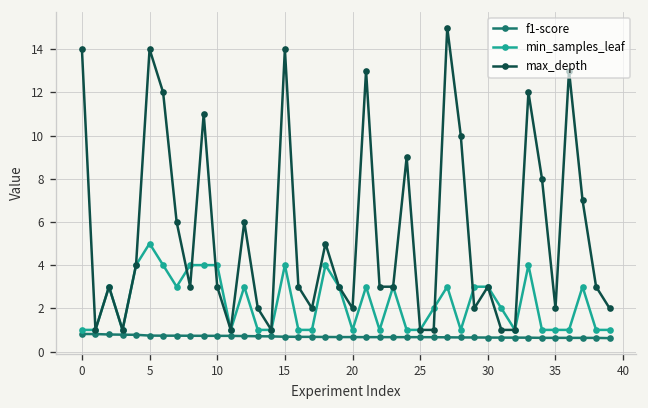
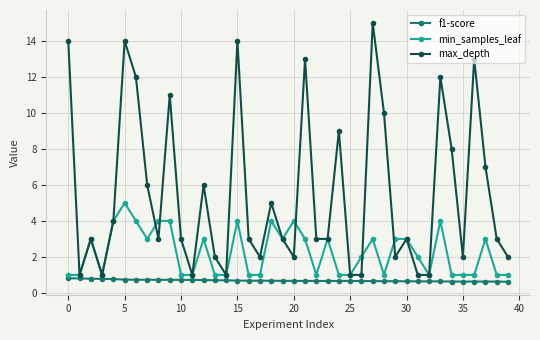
min_samples_leaf, 10: 4 -> 1
min_samples_leaf, 20: 1 -> 4
